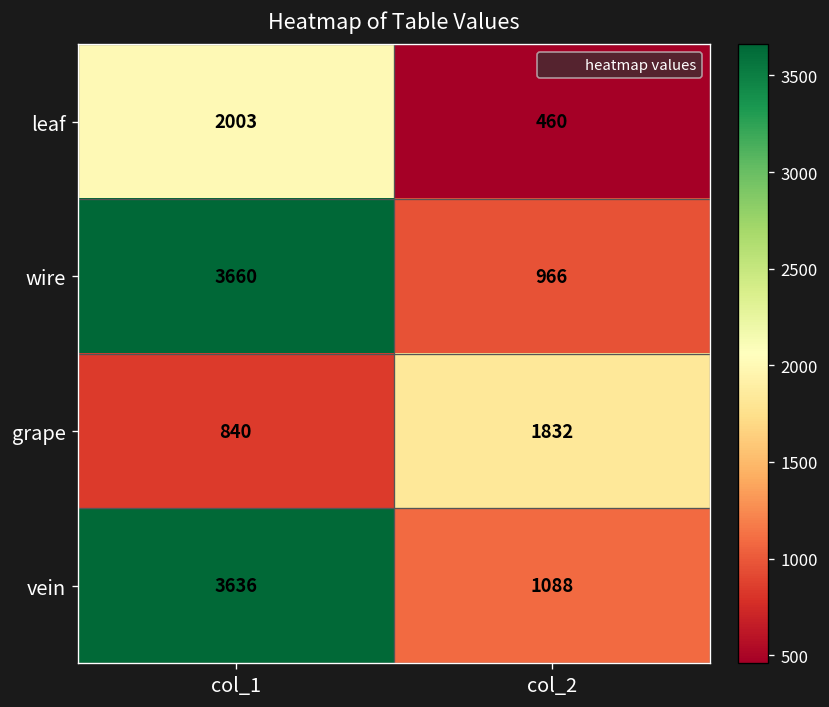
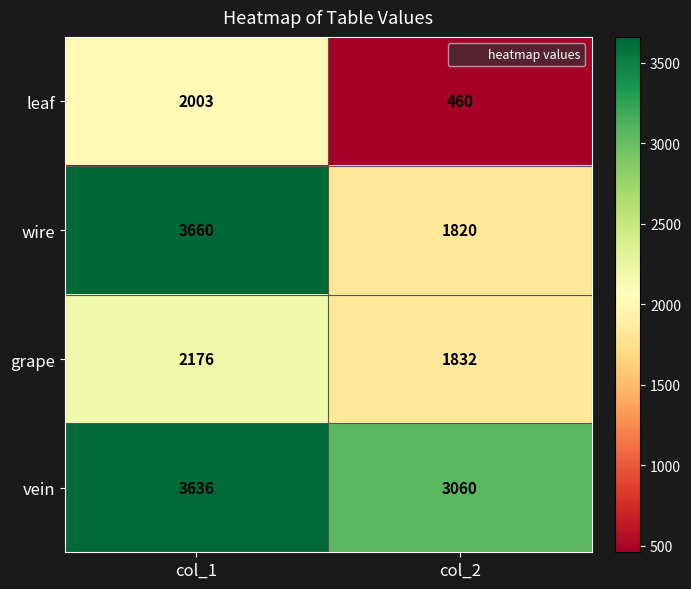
wire, col_2: 966 -> 1820
grape, col_1: 840 -> 2176
vein, col_2: 1088 -> 3060
